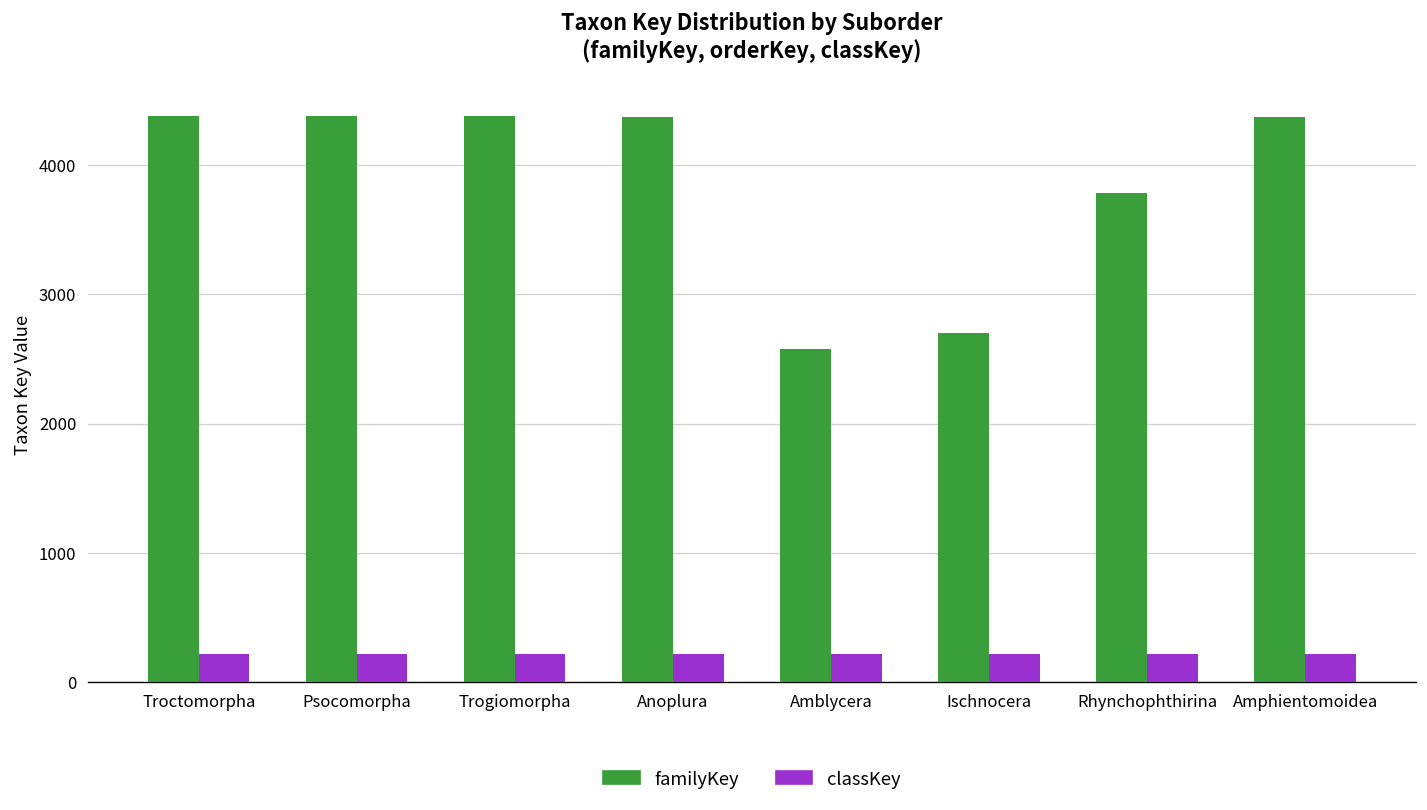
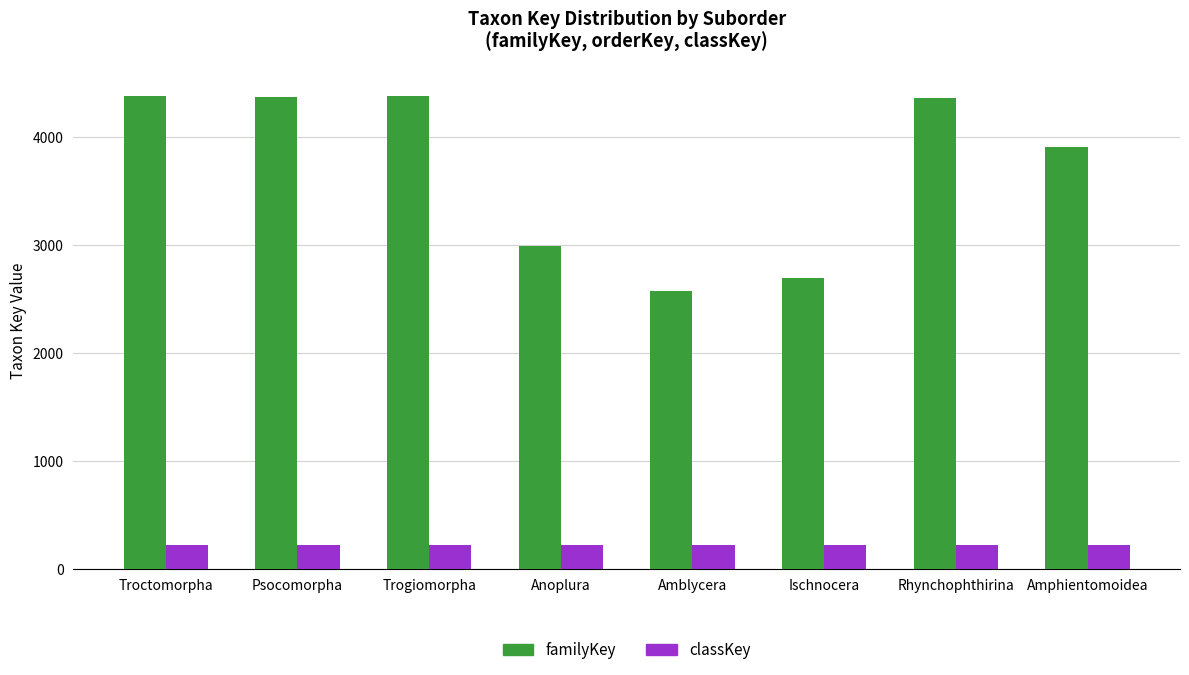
familyKey, Anoplura: 4370 -> 3000
familyKey, Rhynchophthirina: 3780 -> 4360
familyKey, Amphientomoidea: 4370 -> 3910
